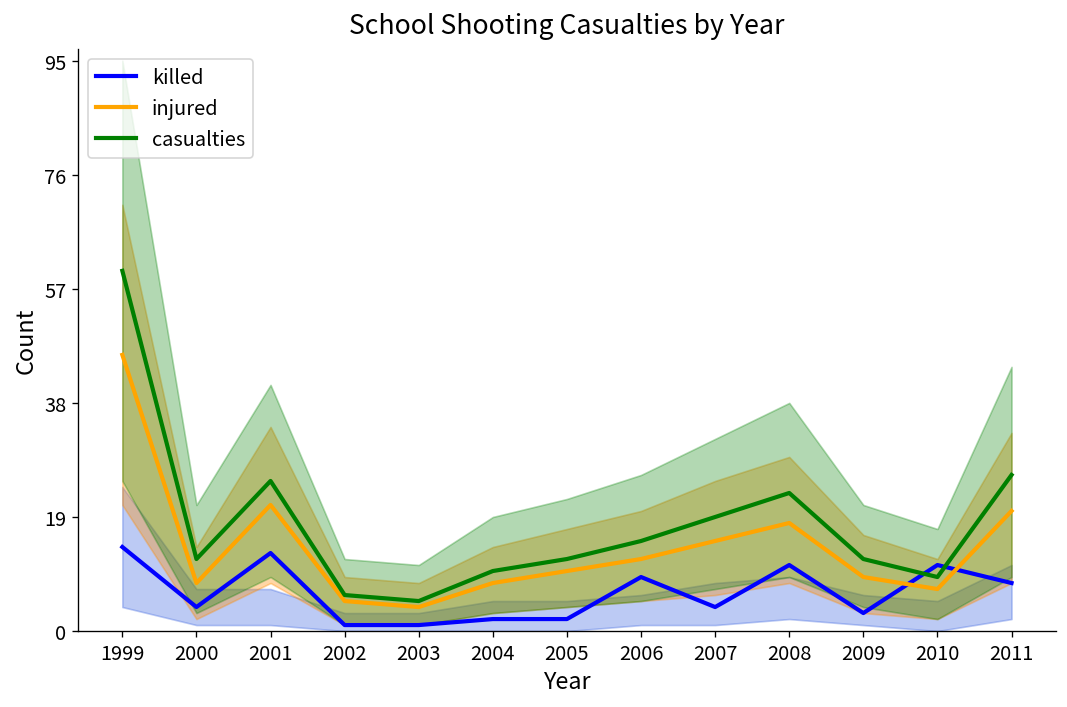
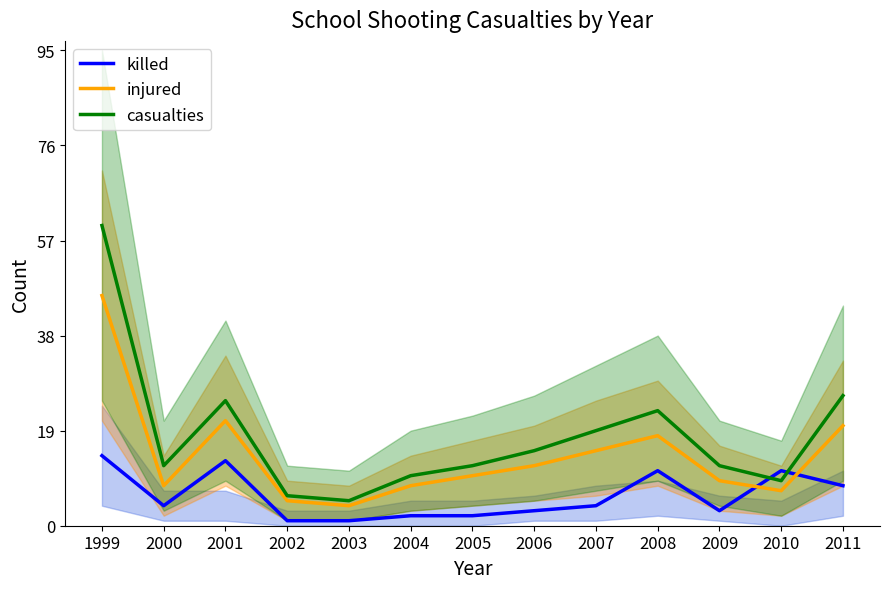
killed, 2006: 9 -> 3
